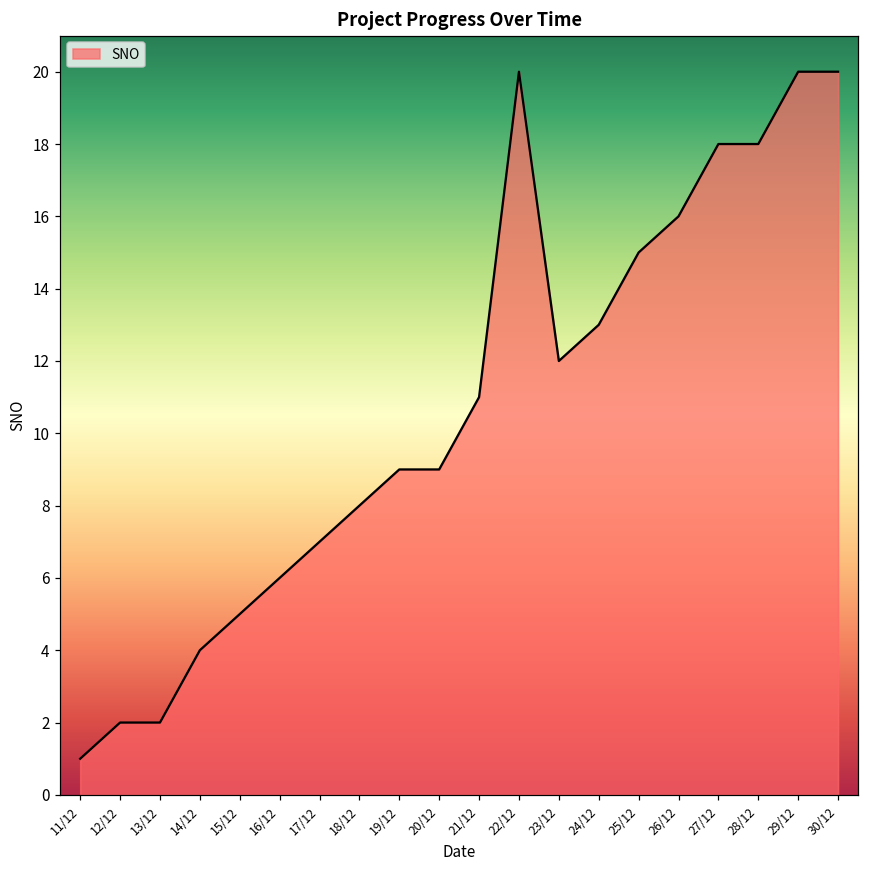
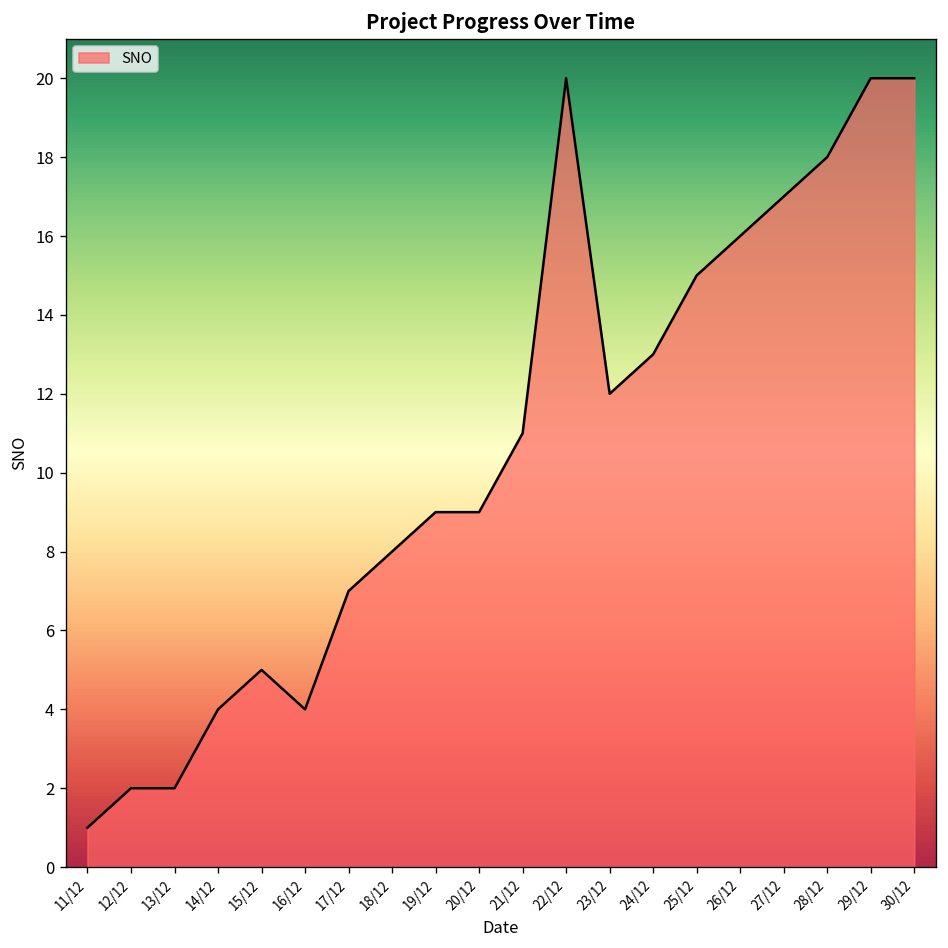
16/12: 6 -> 4
27/12: 18 -> 17
